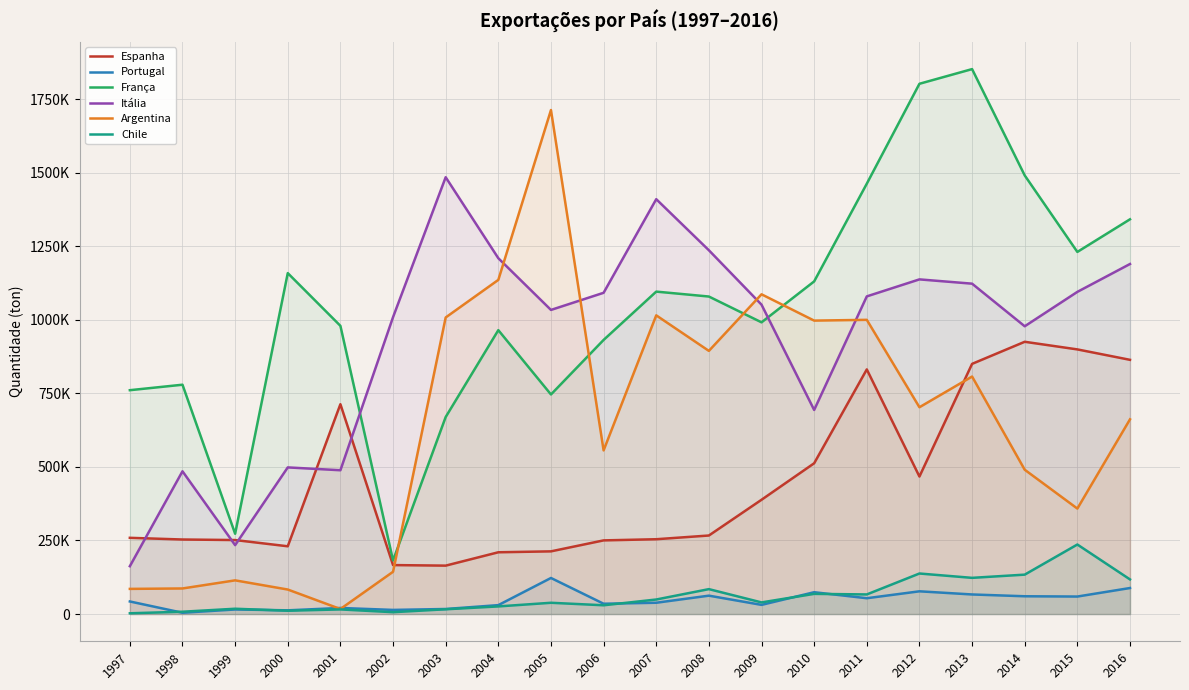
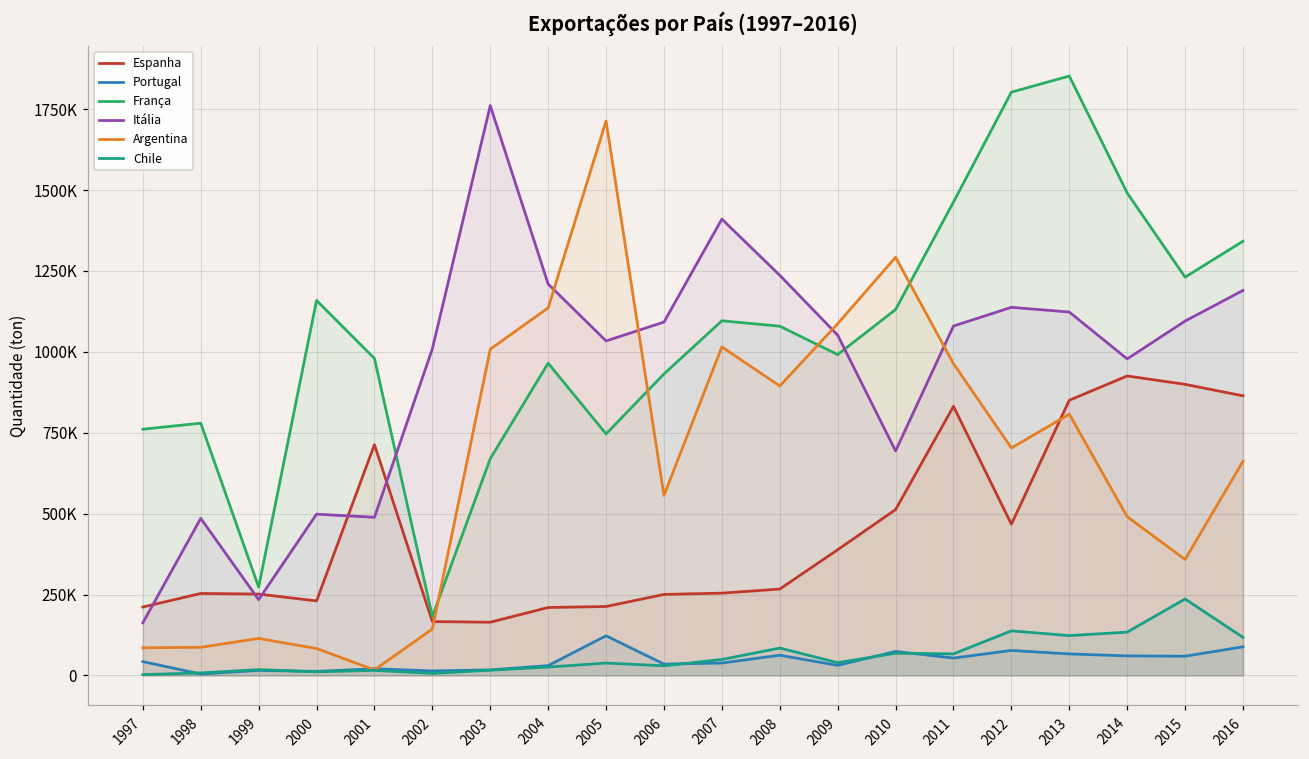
Espanha, 1997: 260000 -> 210000
Itália, 2003: 1480000 -> 1760000
Argentina, 2010: 1000000 -> 1290000
Argentina, 2011: 1000000 -> 960000
